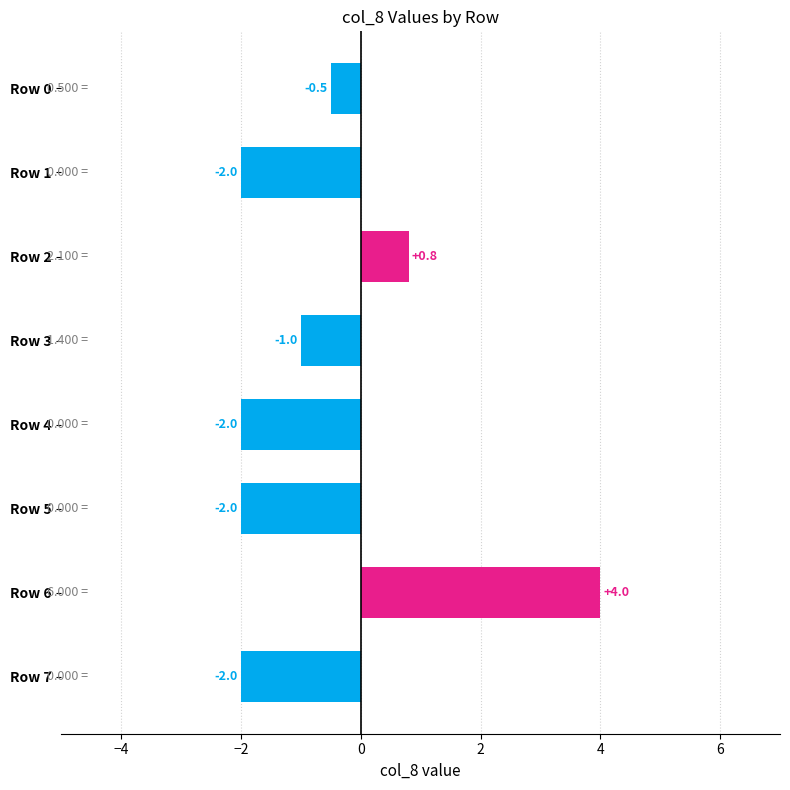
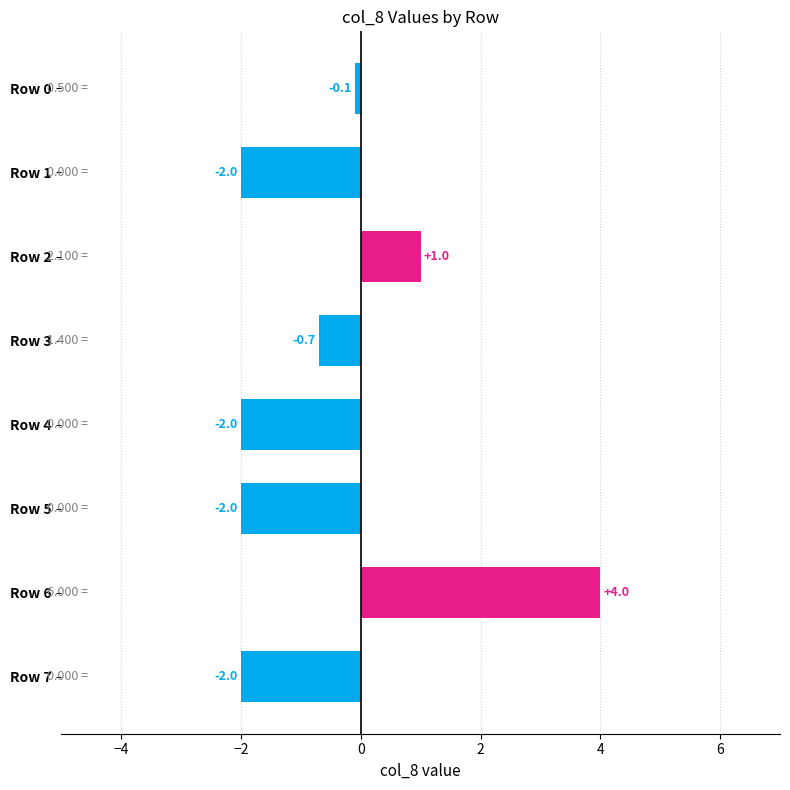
Row 0: -0.5 -> -0.1
Row 2: +0.8 -> +1.0
Row 3: -1.0 -> -0.7
